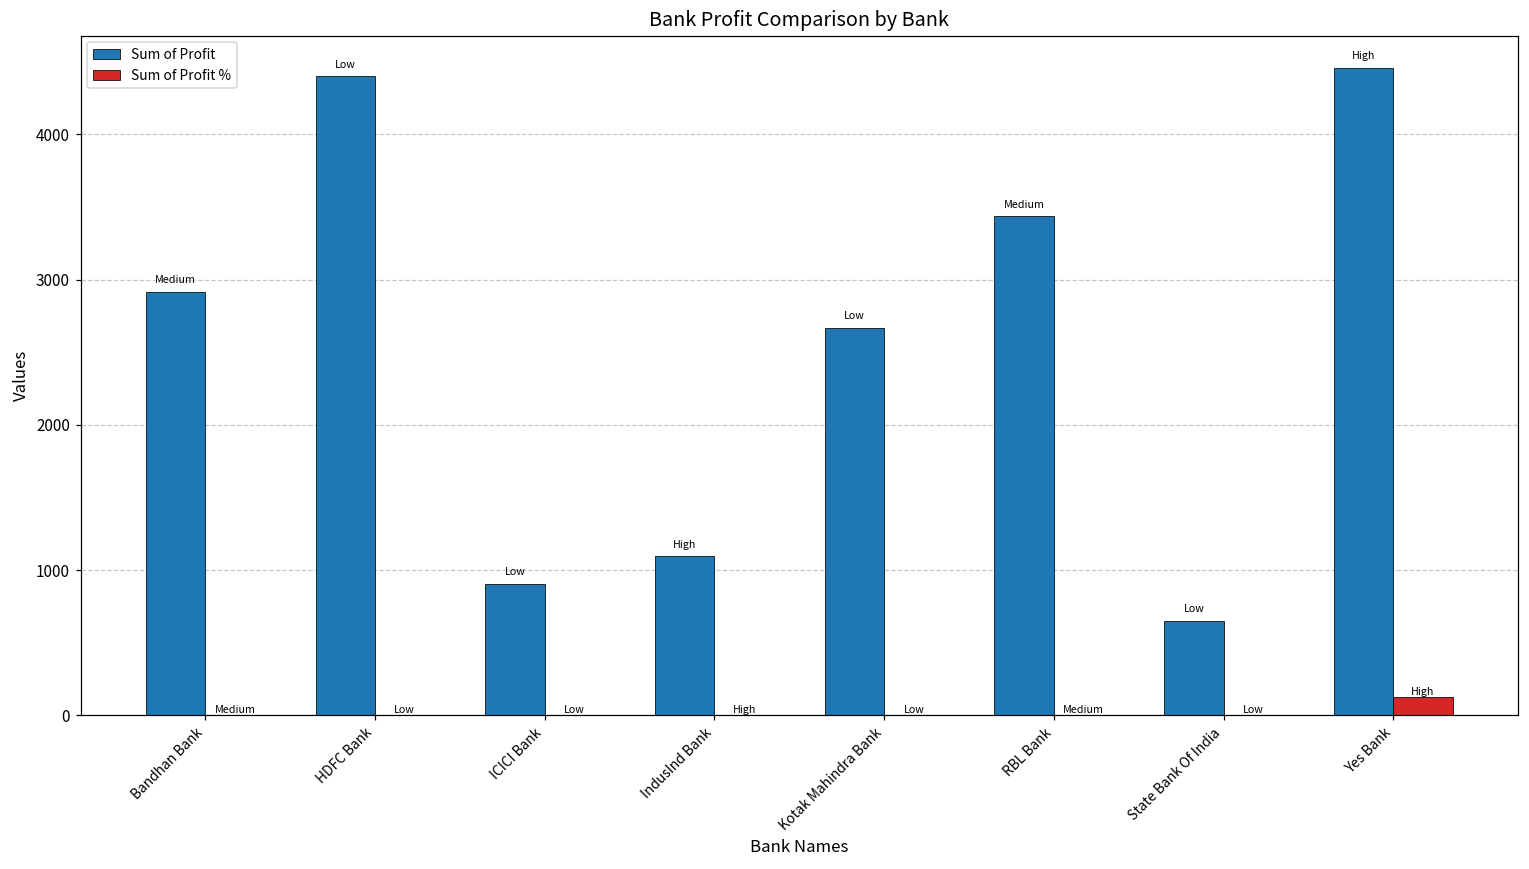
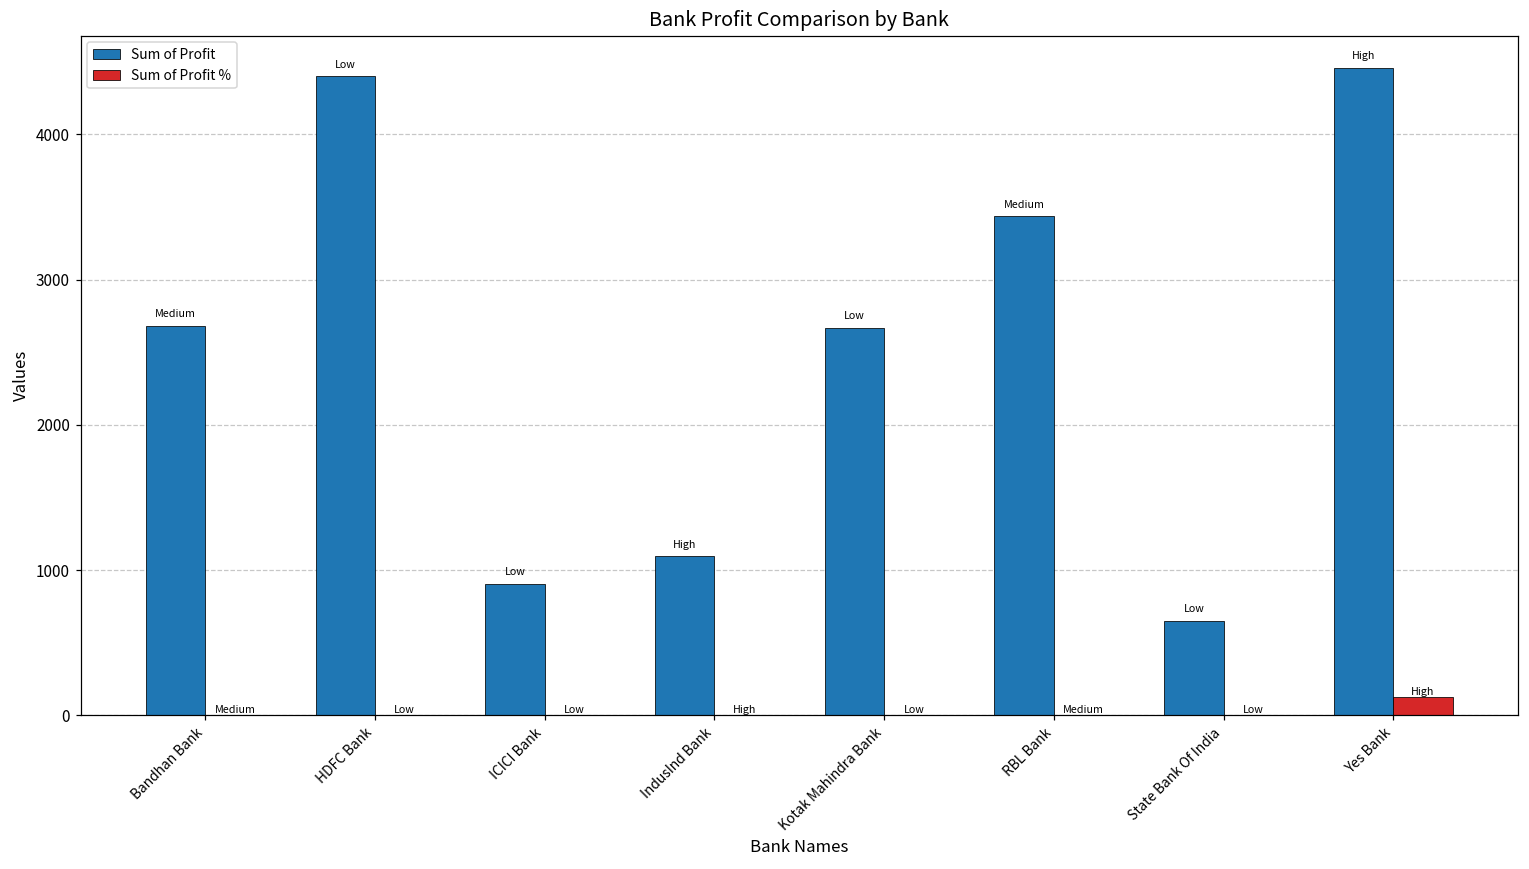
Sum of Profit, Bandhan Bank: 2920 -> 2680
